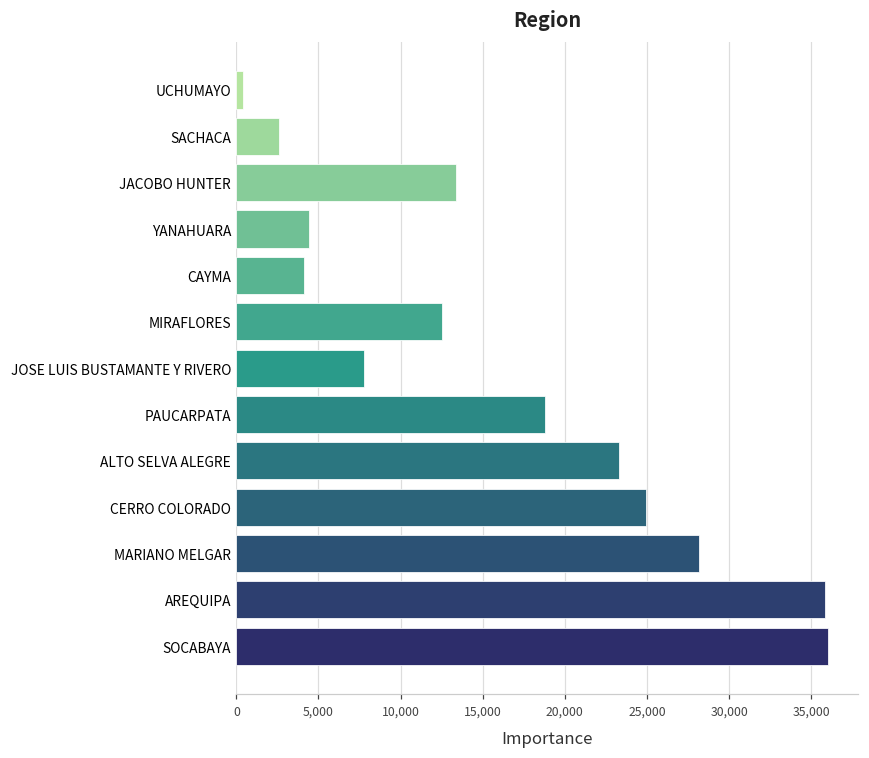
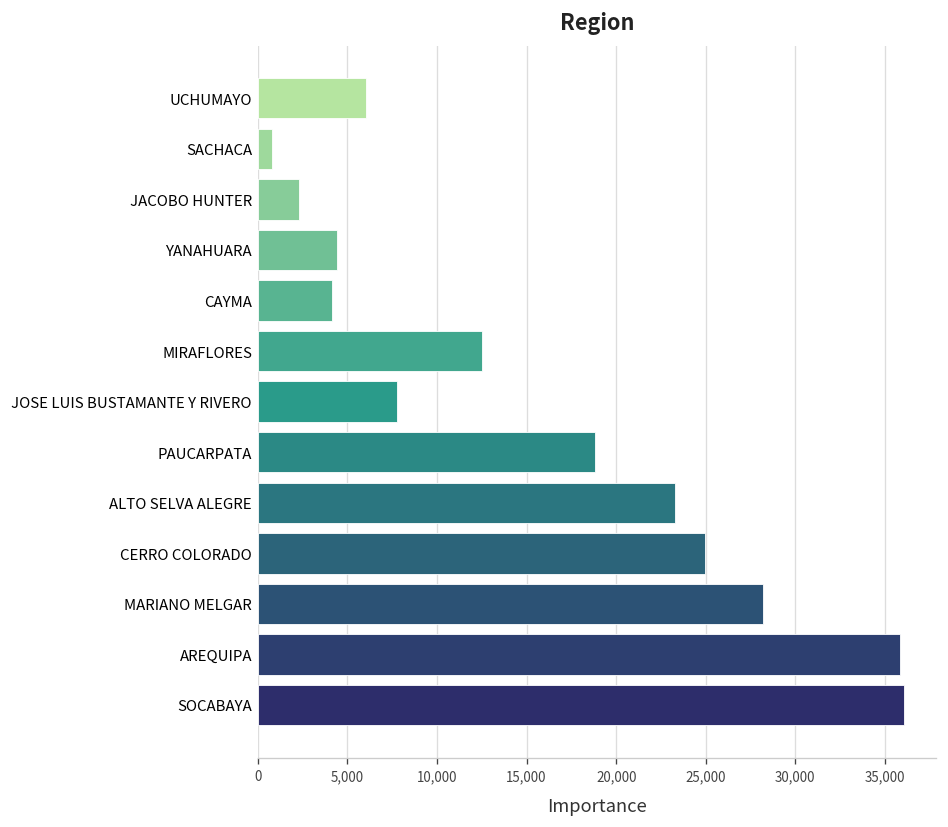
UCHUMAYO: 400 -> 6,000
SACHACA: 2,600 -> 800
JACOBO HUNTER: 13,400 -> 2,300
